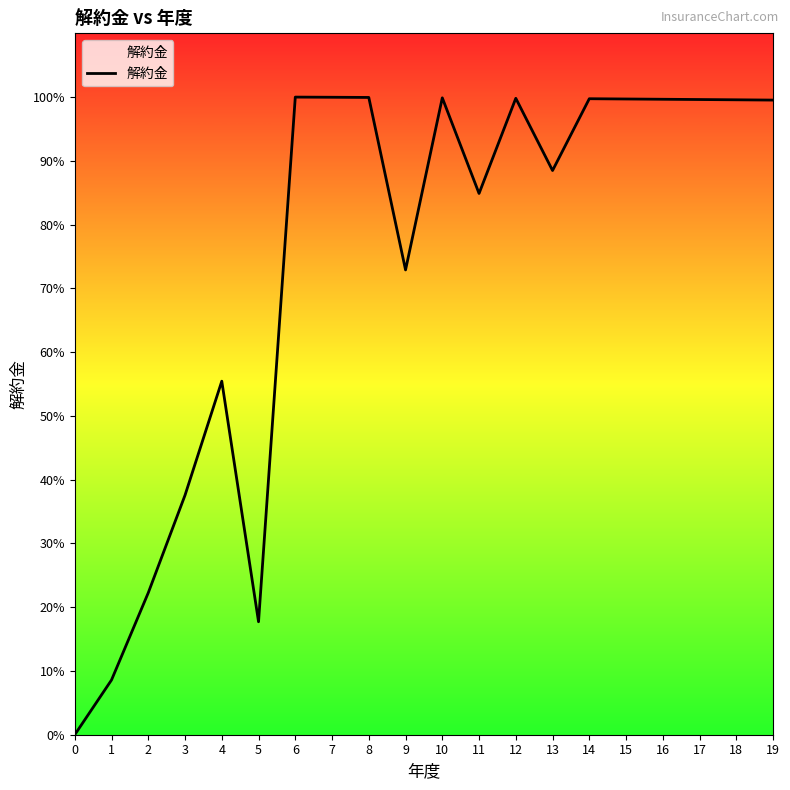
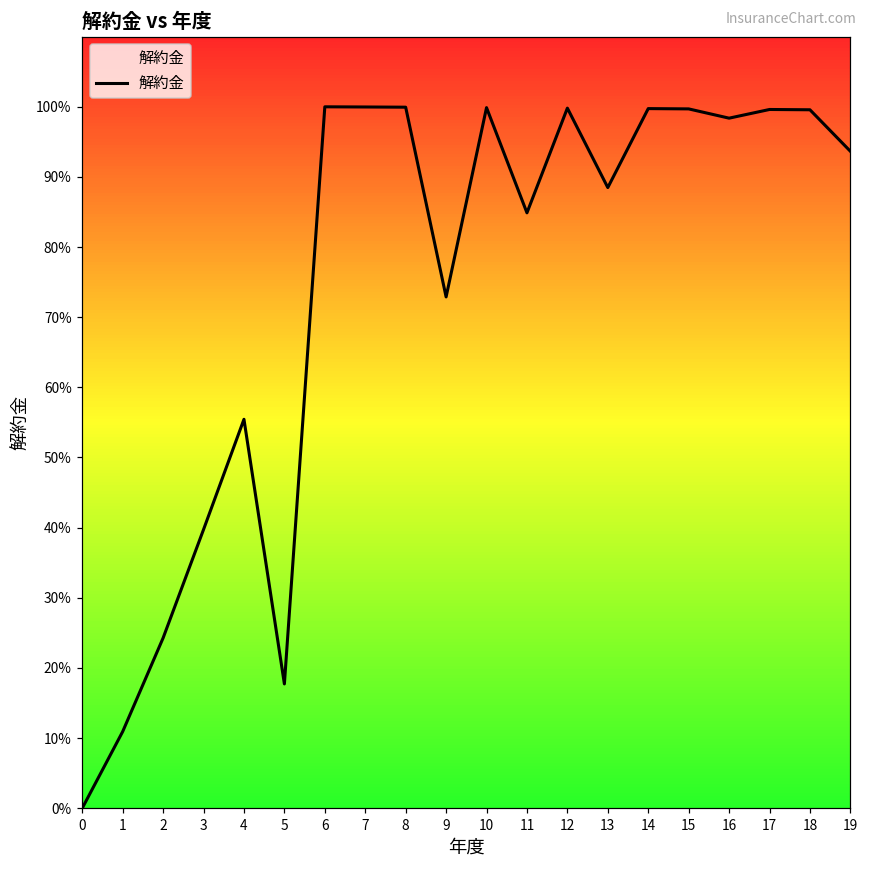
1: 9% -> 11%
2: 22% -> 24%
3: 38% -> 40%
16: 100% -> 98%
19: 100% -> 94%
